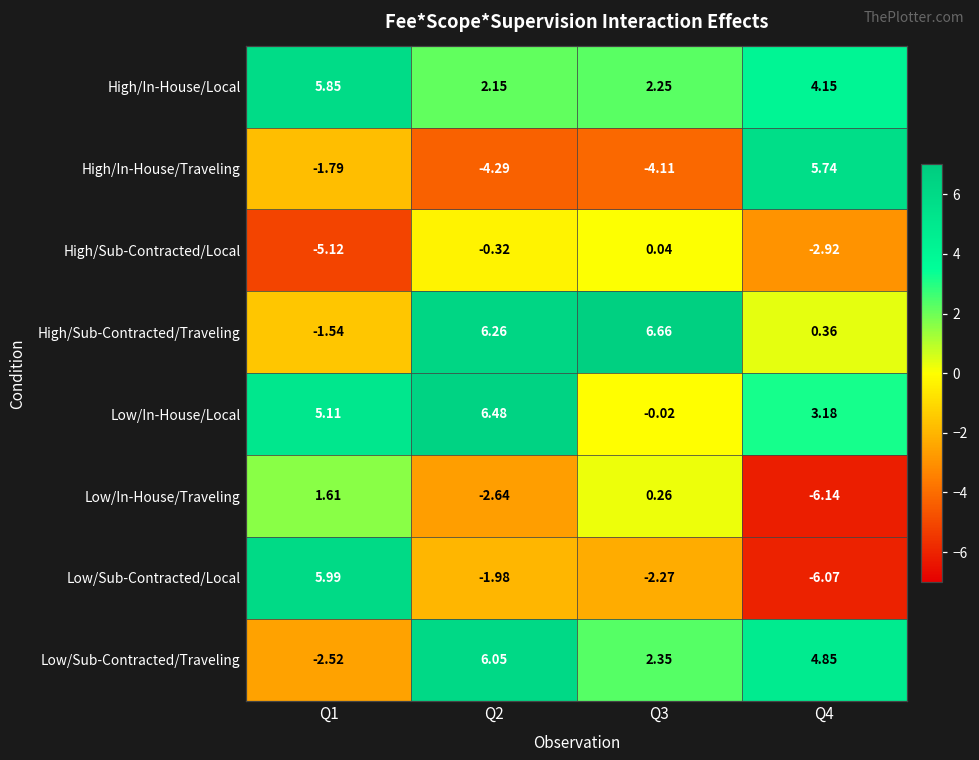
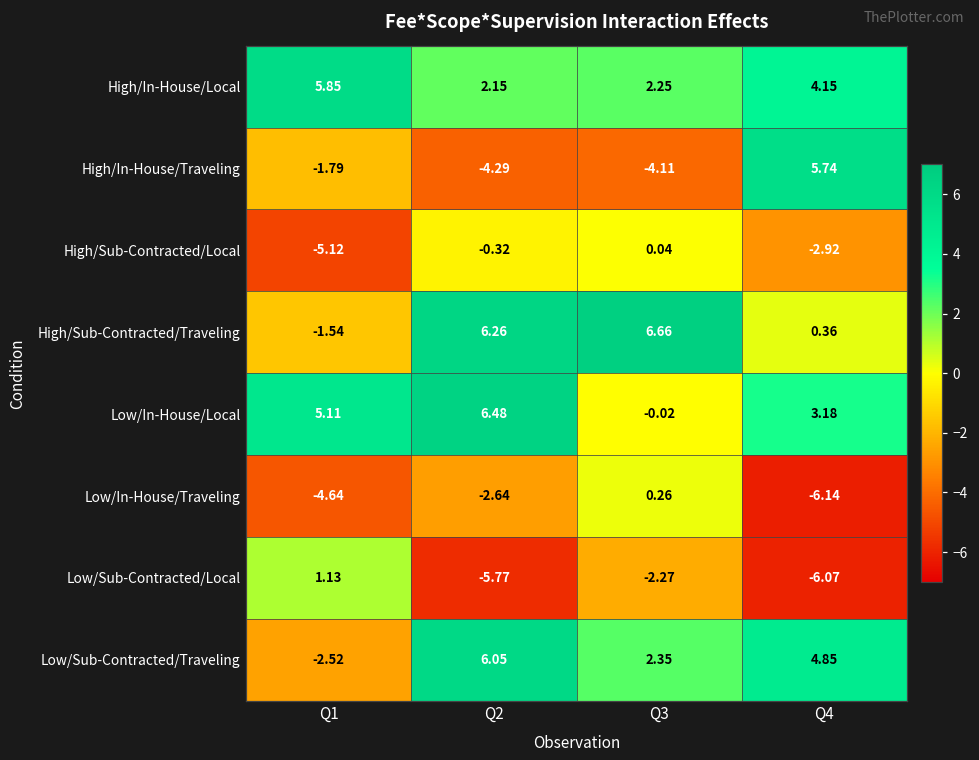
Low/In-House/Traveling, Q1: 1.61 -> -4.64
Low/Sub-Contracted/Local, Q1: 5.99 -> 1.13
Low/Sub-Contracted/Local, Q2: -1.98 -> -5.77
